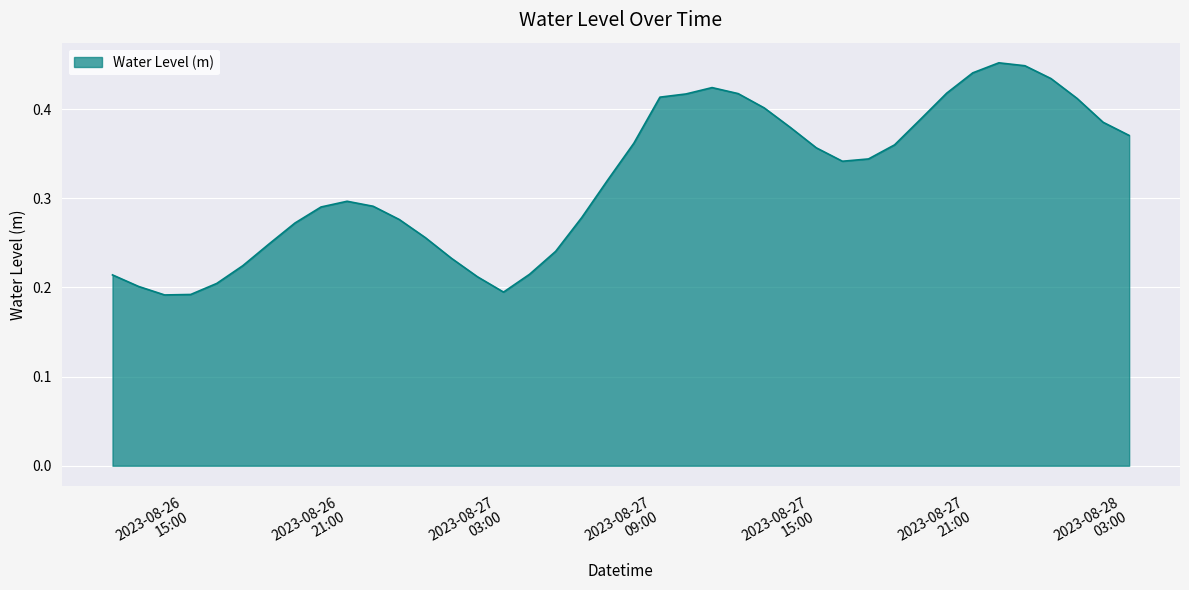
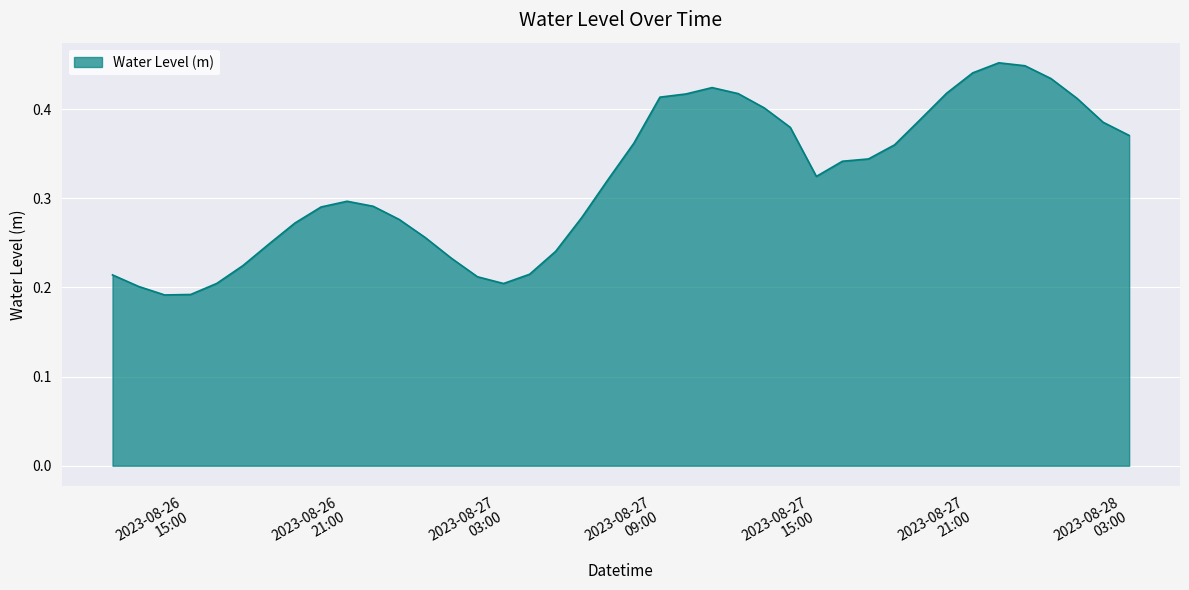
2023-08-27 03:00: 0.19 -> 0.20
2023-08-27 15:00: 0.36 -> 0.32
